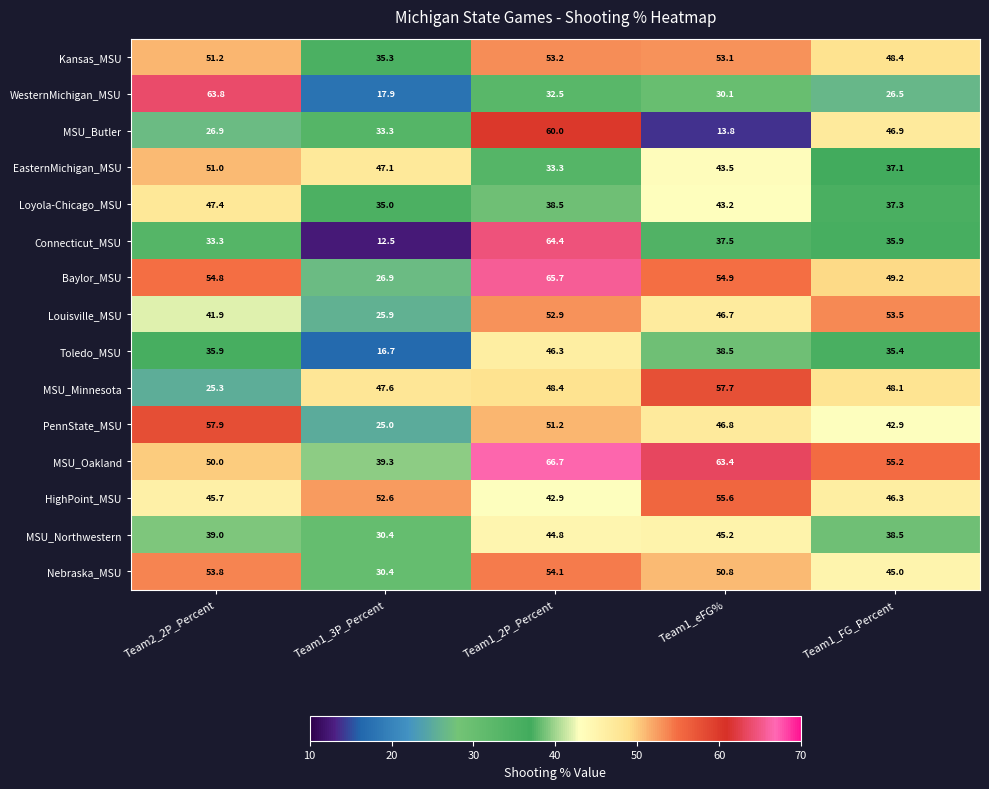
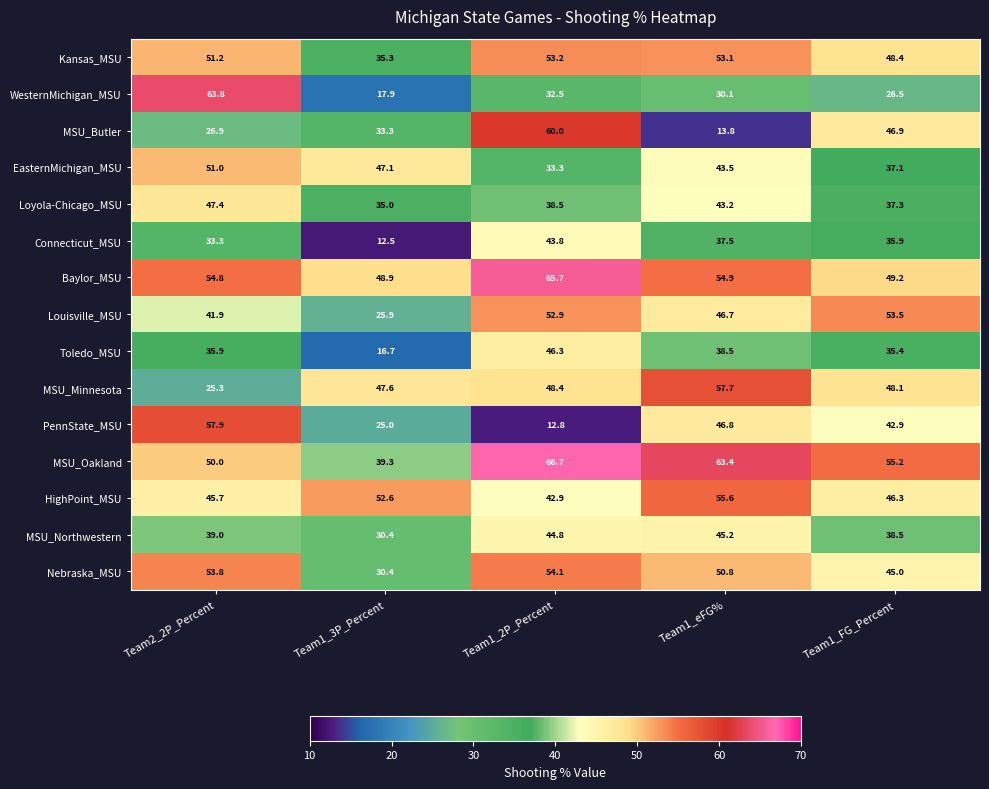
Connecticut_MSU, Team1_2P_Percent: 64.4 -> 43.8
Baylor_MSU, Team1_3P_Percent: 26.9 -> 48.9
PennState_MSU, Team1_2P_Percent: 51.2 -> 12.8
